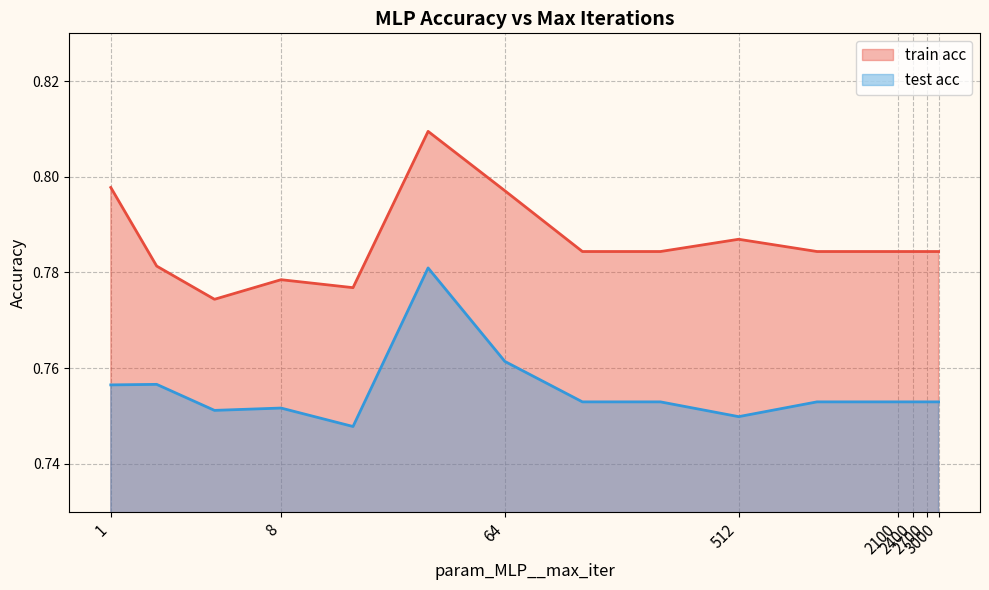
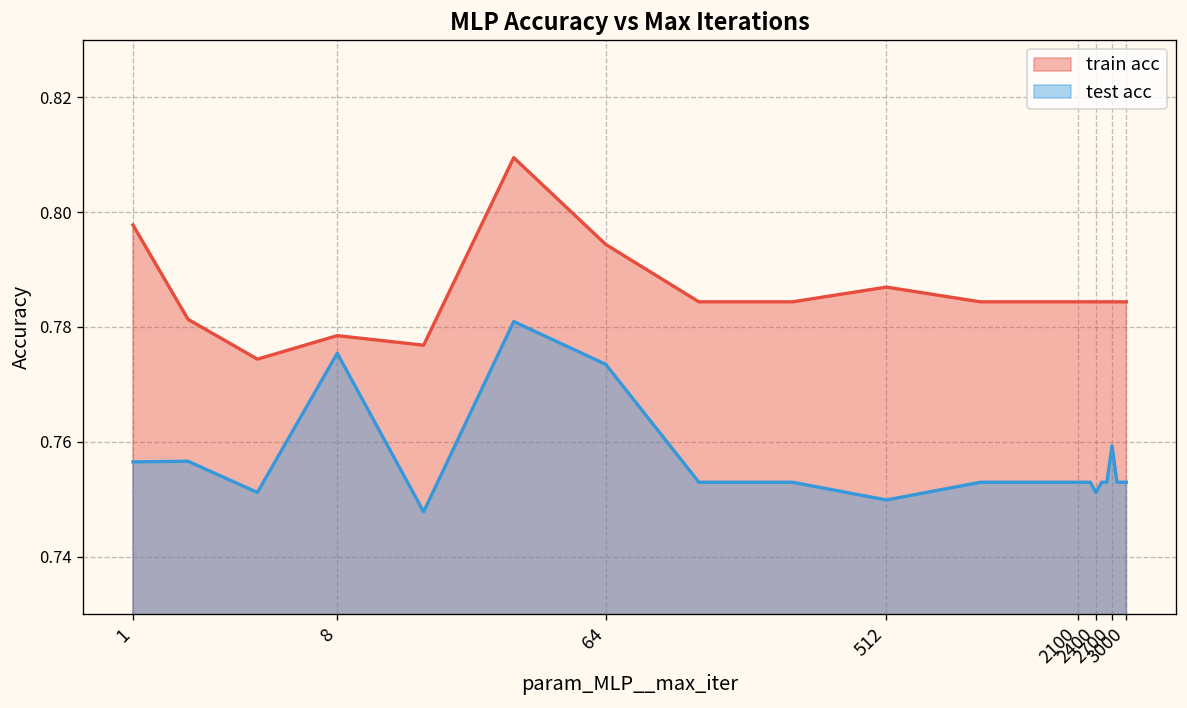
test acc, 8: 0.752 -> 0.775
train acc, 64: 0.797 -> 0.794
test acc, 64: 0.761 -> 0.773
test acc, 2400: 0.753 -> 0.751
test acc, 2700: 0.753 -> 0.759
